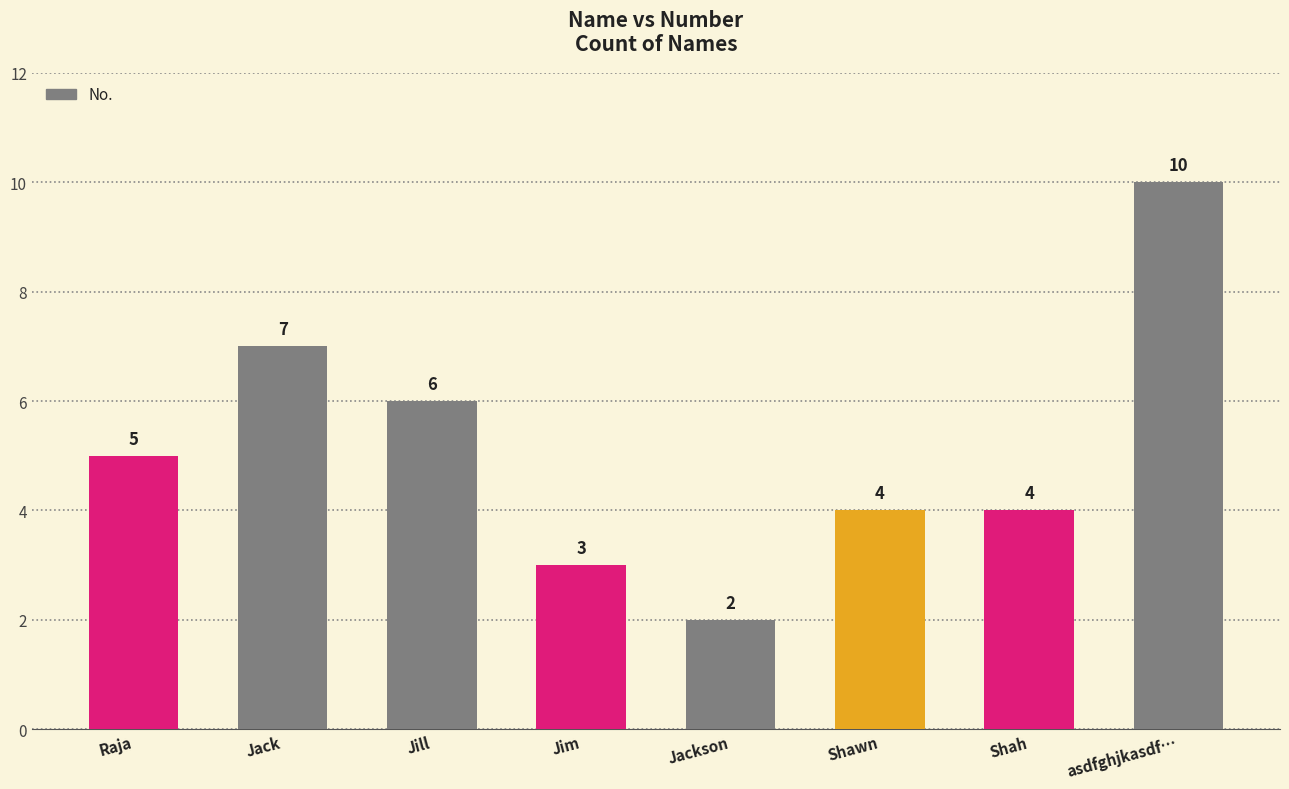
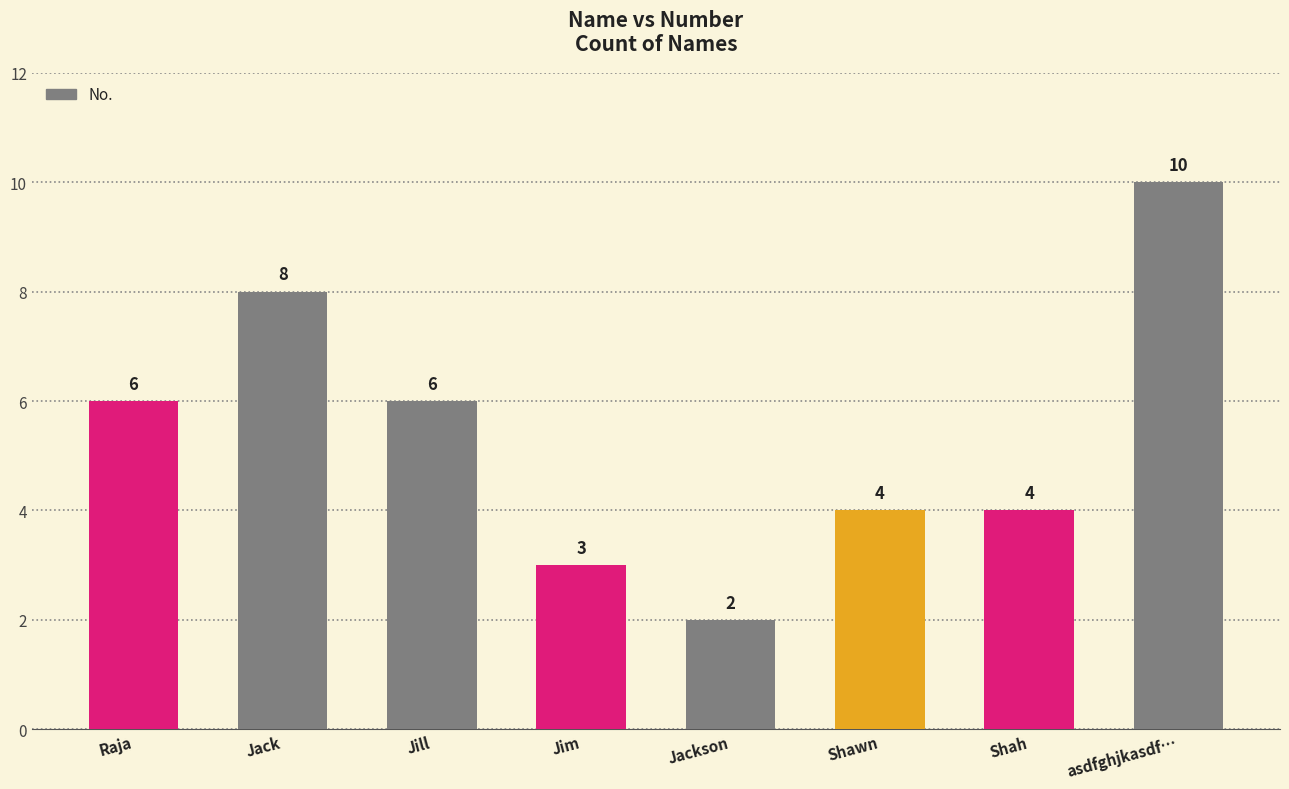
Raja: 5 -> 6
Jack: 7 -> 8
